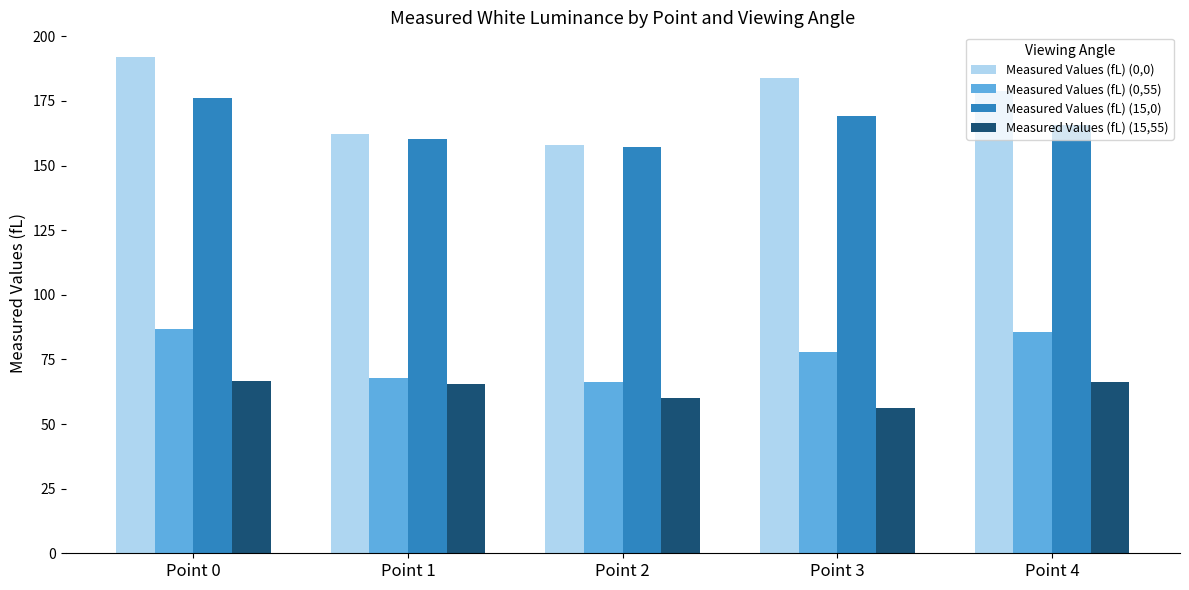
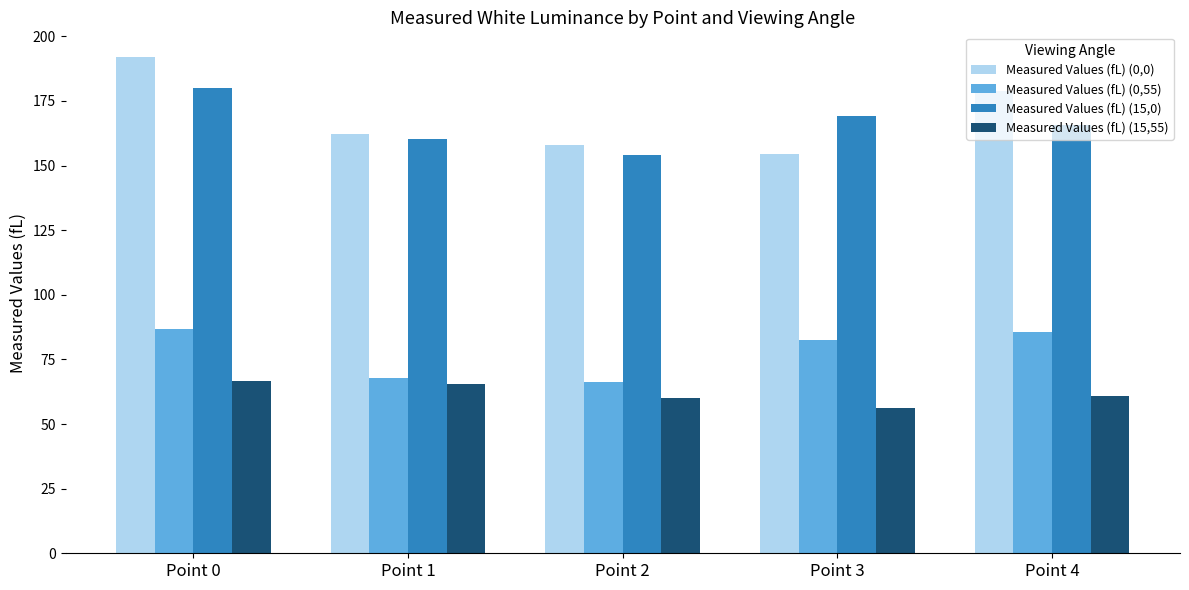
Measured Values (fL) (15,0), Point 0: 176 -> 180
Measured Values (fL) (15,0), Point 2: 157 -> 154
Measured Values (fL) (0,0), Point 3: 184 -> 154
Measured Values (fL) (0,55), Point 3: 78 -> 82
Measured Values (fL) (15,55), Point 4: 66 -> 61
